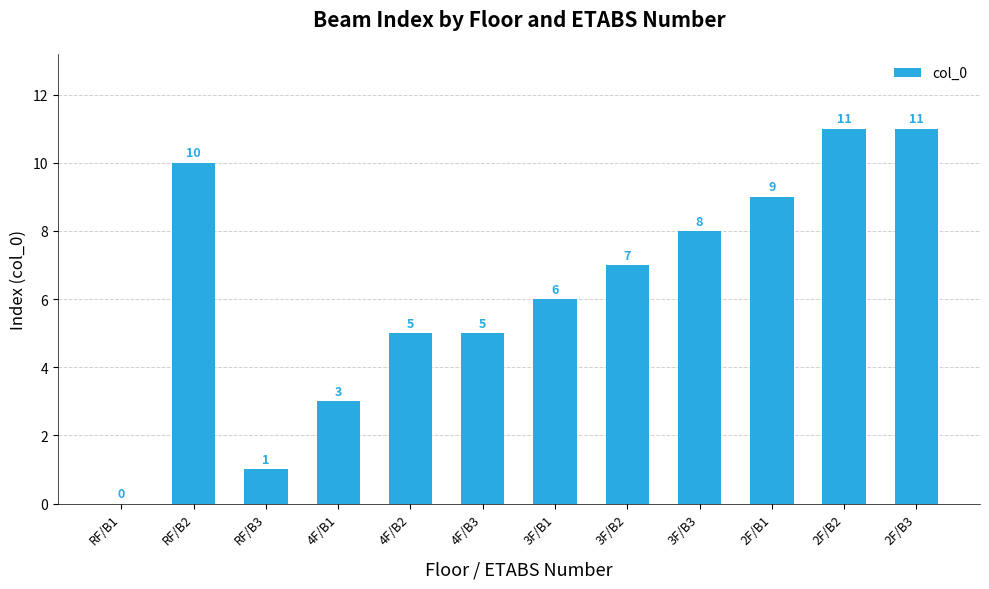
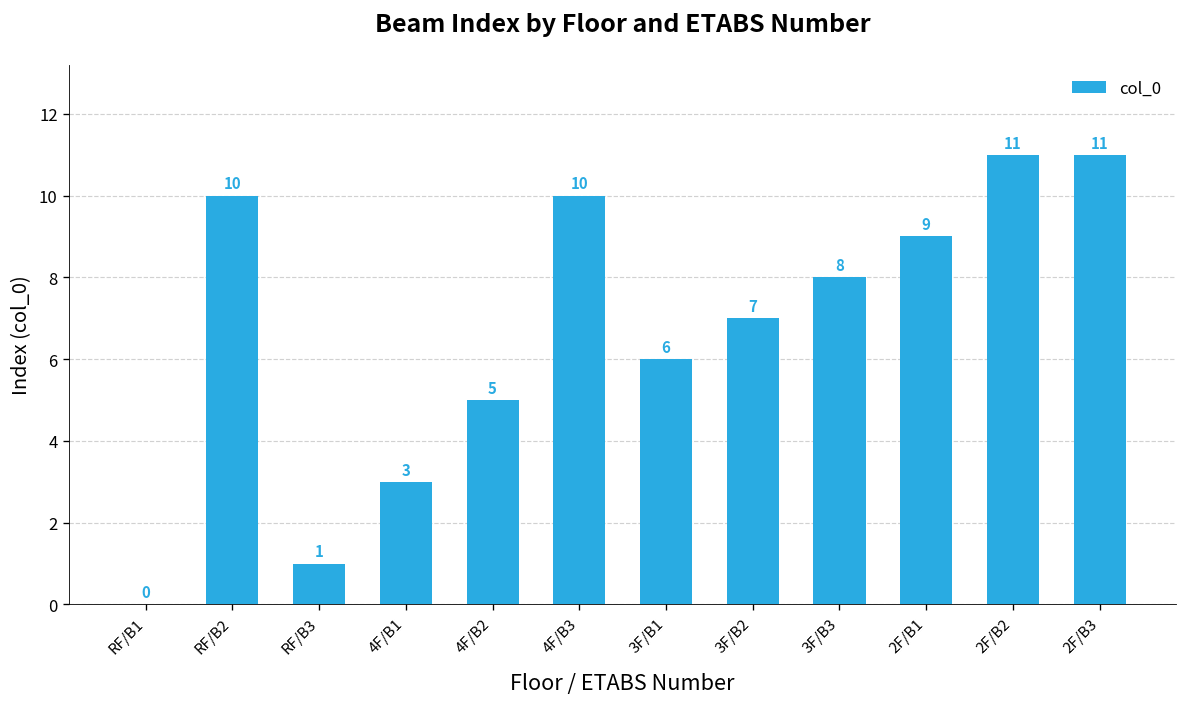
4F/B3: 5 -> 10
